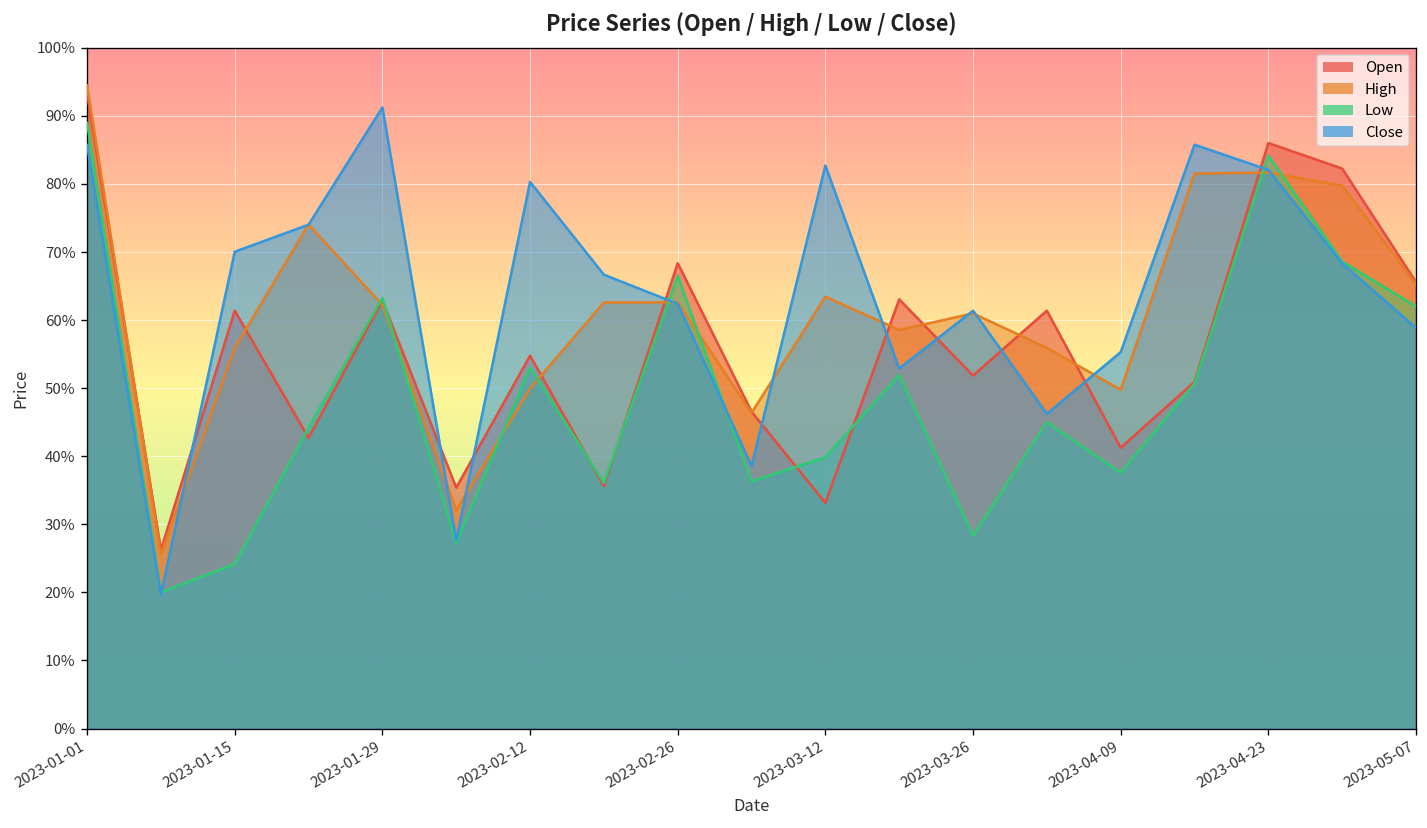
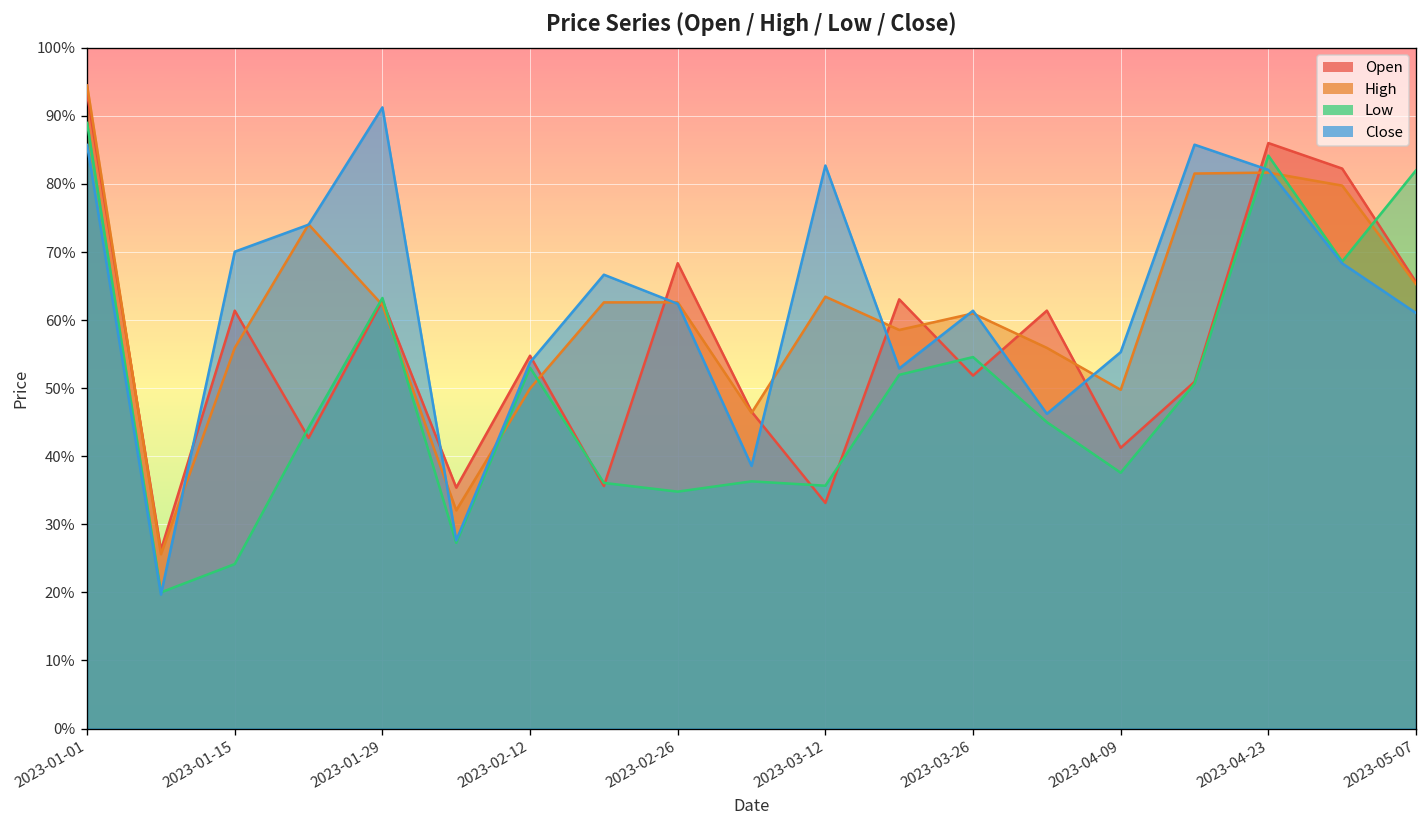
Close, 2023-02-12: 80% -> 54%
Low, 2023-02-26: 67% -> 35%
Low, 2023-03-12: 40% -> 36%
Low, 2023-03-26: 28% -> 55%
Low, 2023-05-07: 62% -> 82%
Close, 2023-05-07: 59% -> 61%
